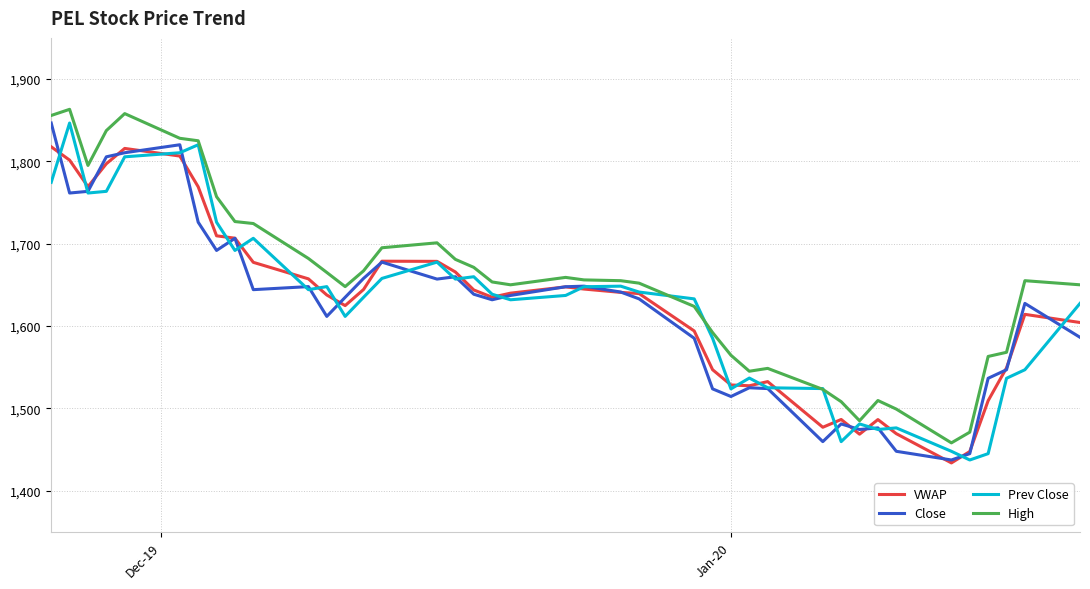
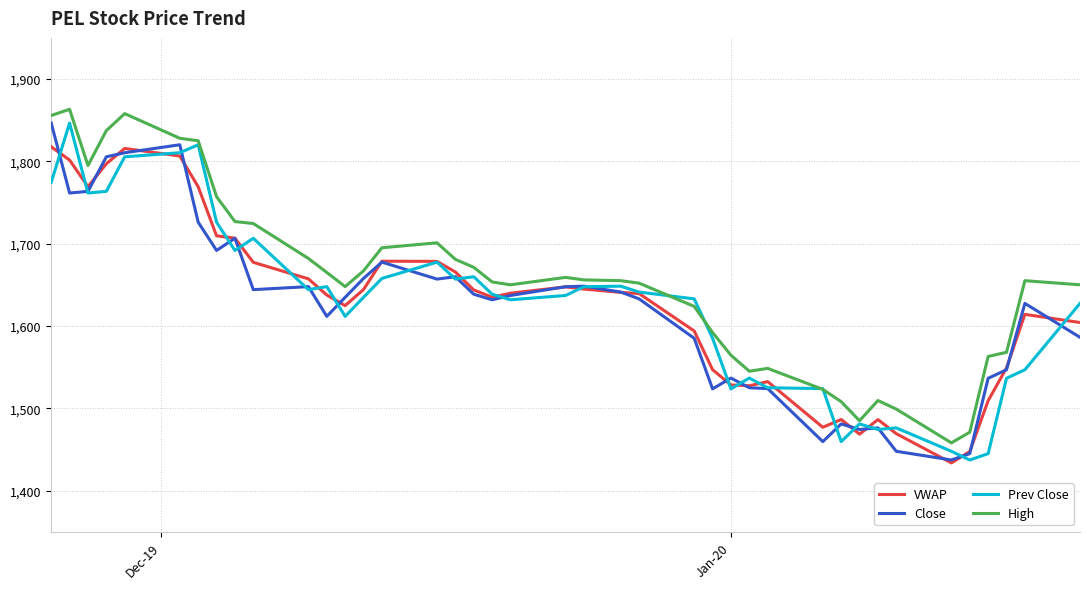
Close, Jan-20: 1,510 -> 1,540
